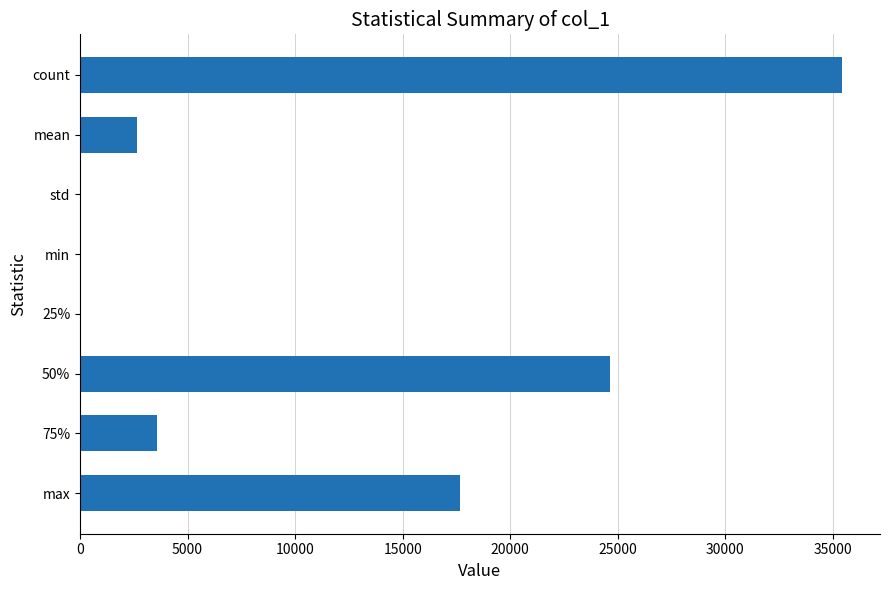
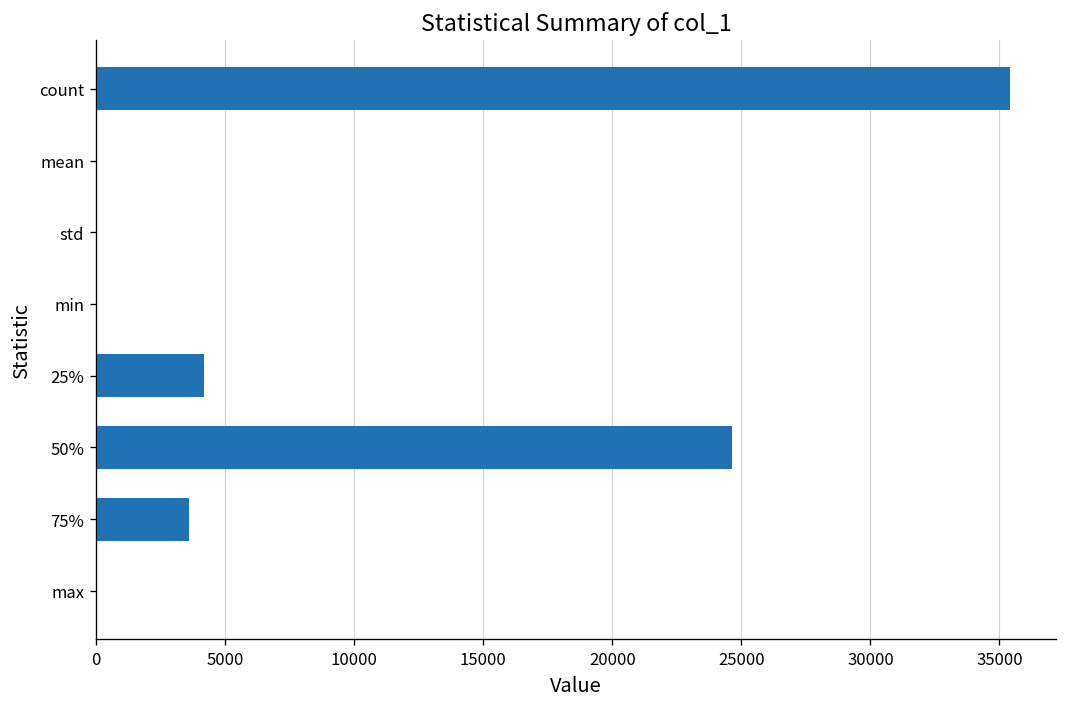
mean: 2600 -> 0
25%: 0 -> 4200
max: 17700 -> 0
